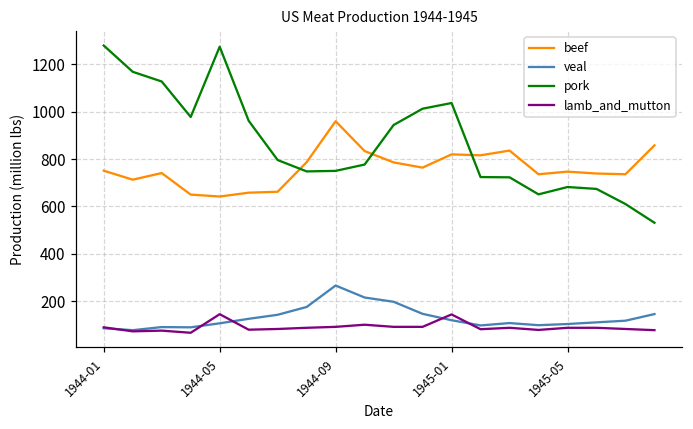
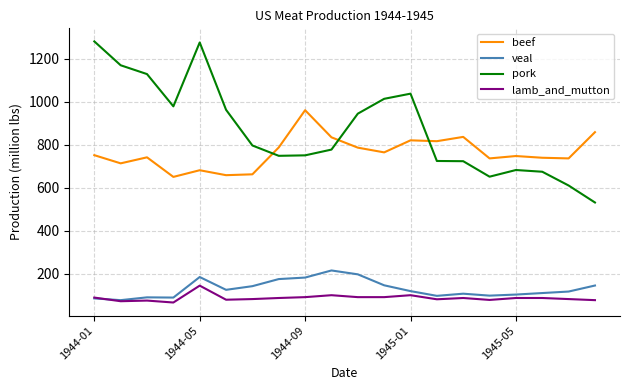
beef, 1944-05: 640 -> 680
veal, 1944-05: 110 -> 180
veal, 1944-09: 270 -> 180
lamb_and_mutton, 1945-01: 140 -> 100
